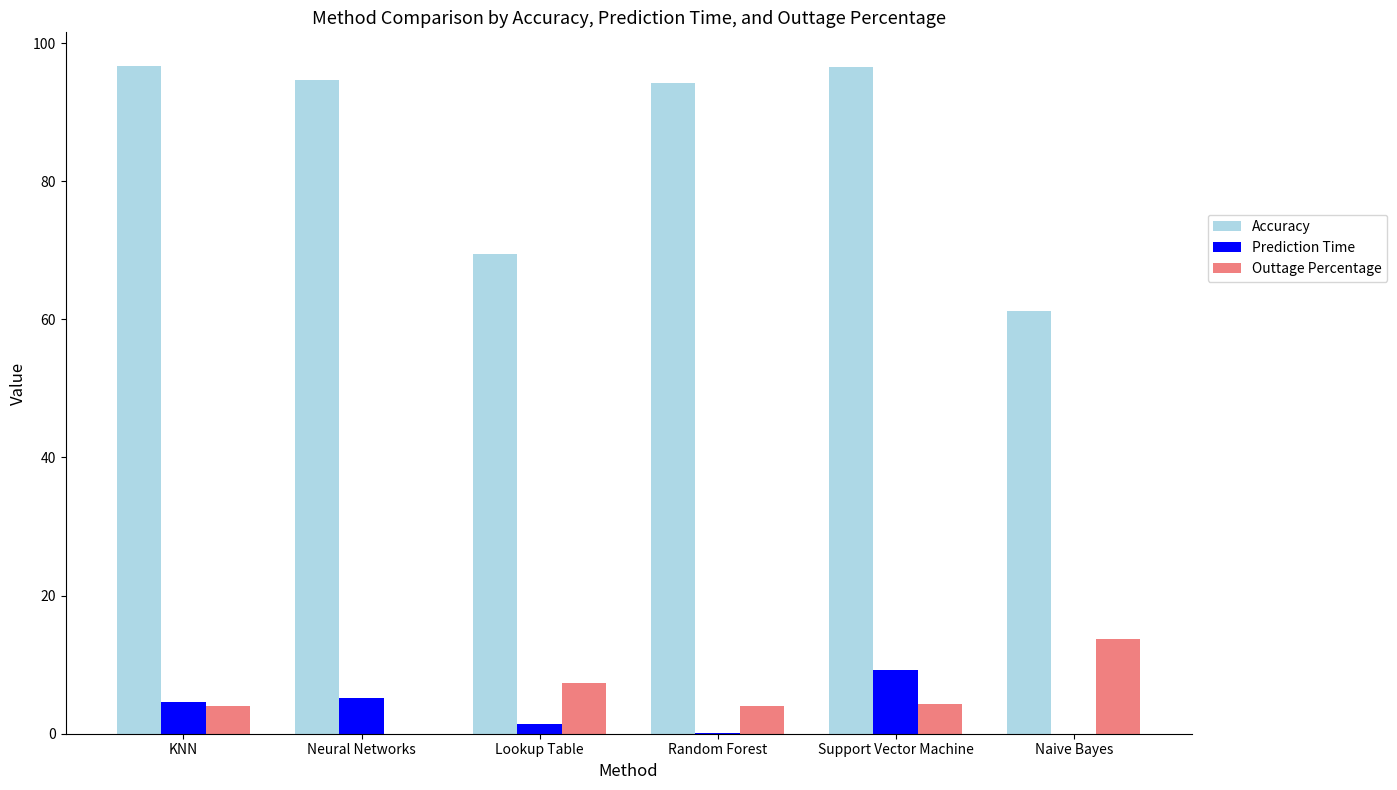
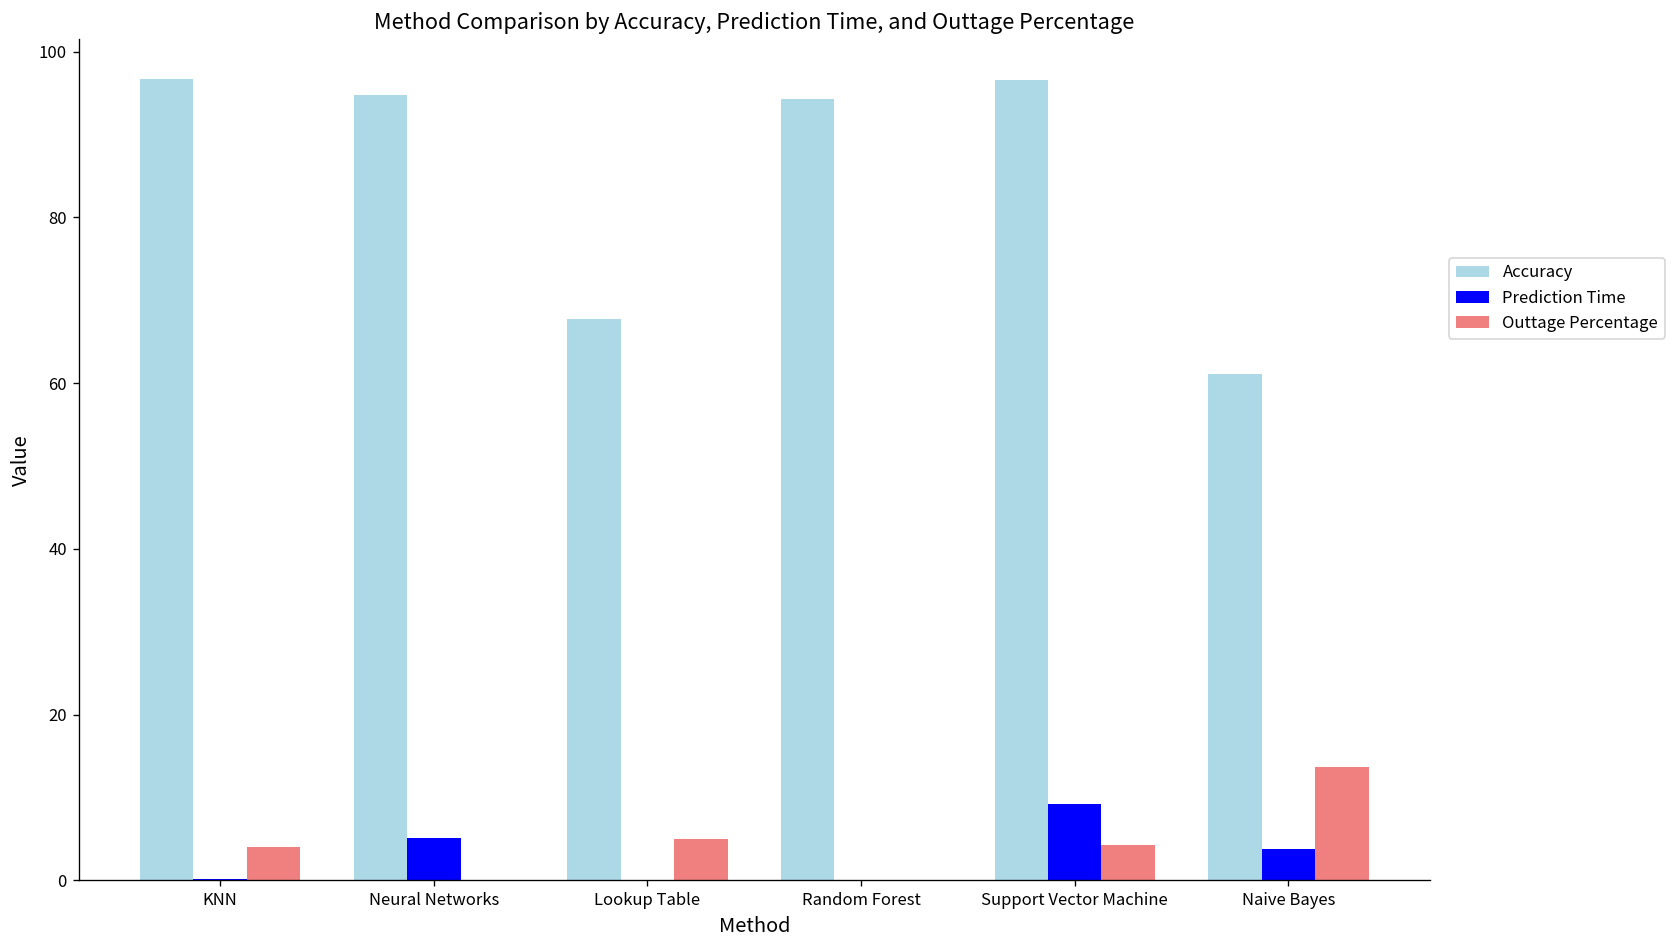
Prediction Time, KNN: 5 -> 0
Accuracy, Lookup Table: 70 -> 68
Prediction Time, Lookup Table: 1 -> 0
Outtage Percentage, Lookup Table: 7 -> 5
Outtage Percentage, Random Forest: 4 -> 0
Prediction Time, Naive Bayes: 0 -> 4
